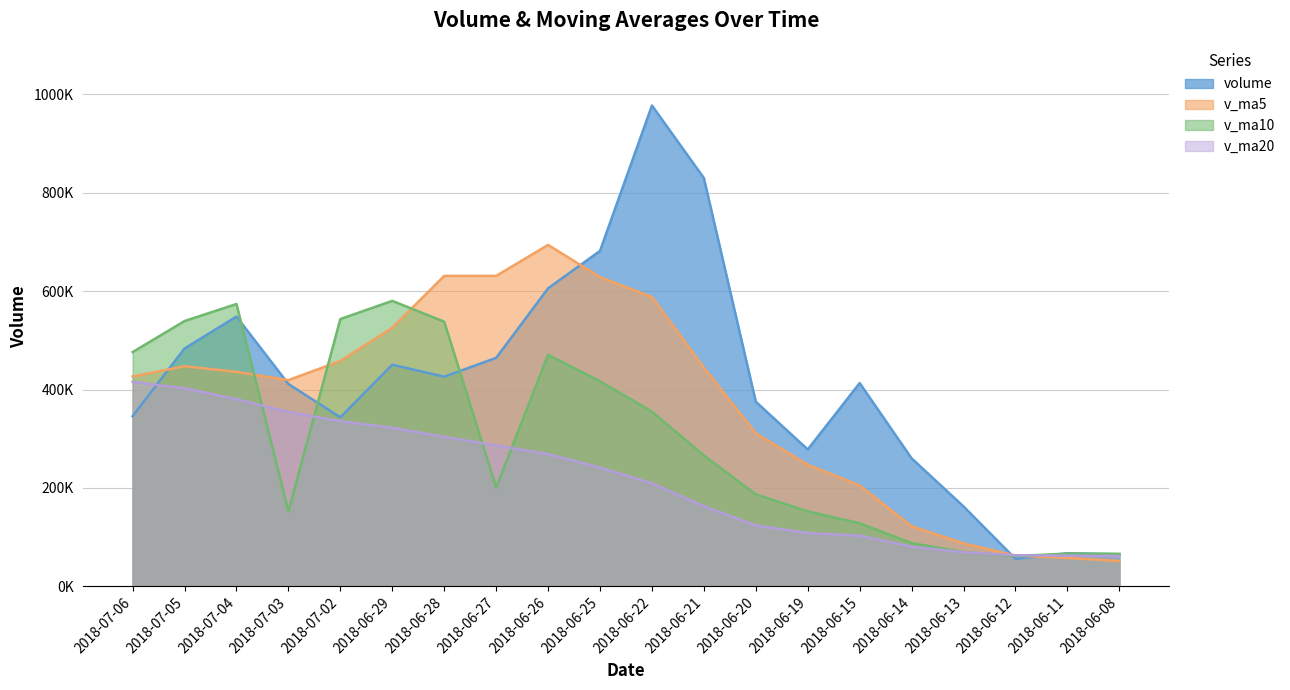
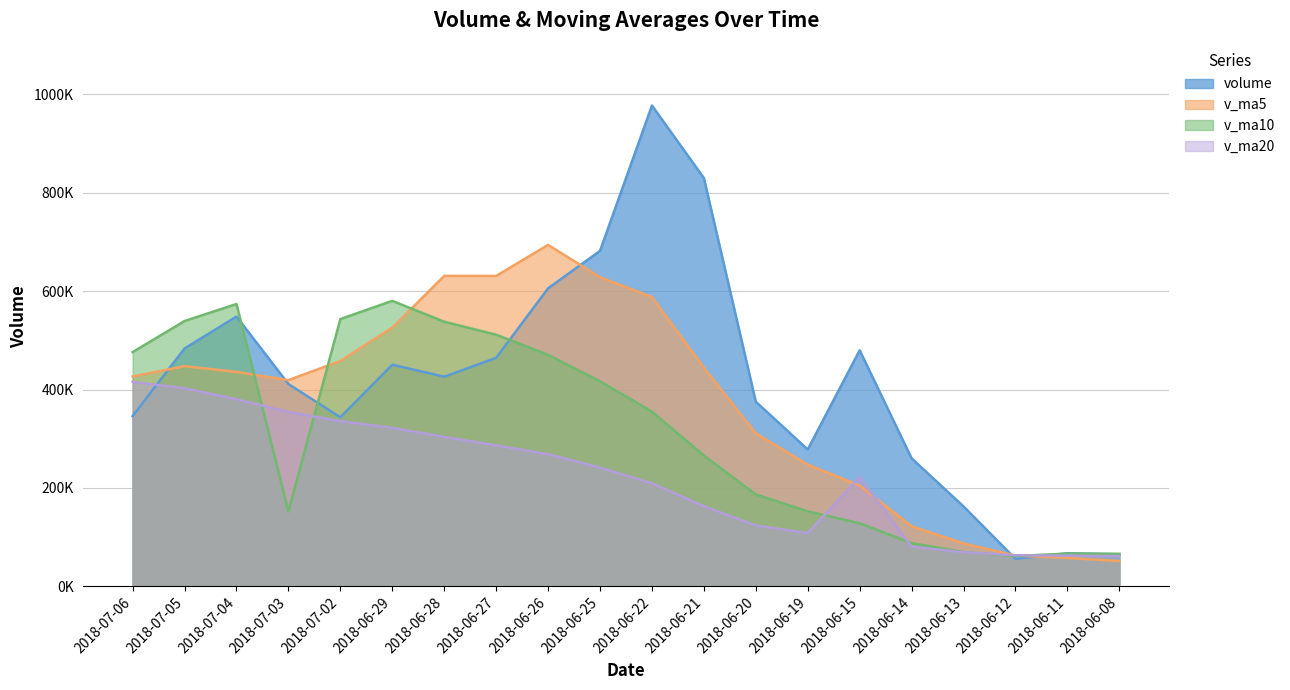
v_ma10, 2018-06-27: 200000 -> 510000
volume, 2018-06-15: 410000 -> 480000
v_ma20, 2018-06-15: 100000 -> 220000
